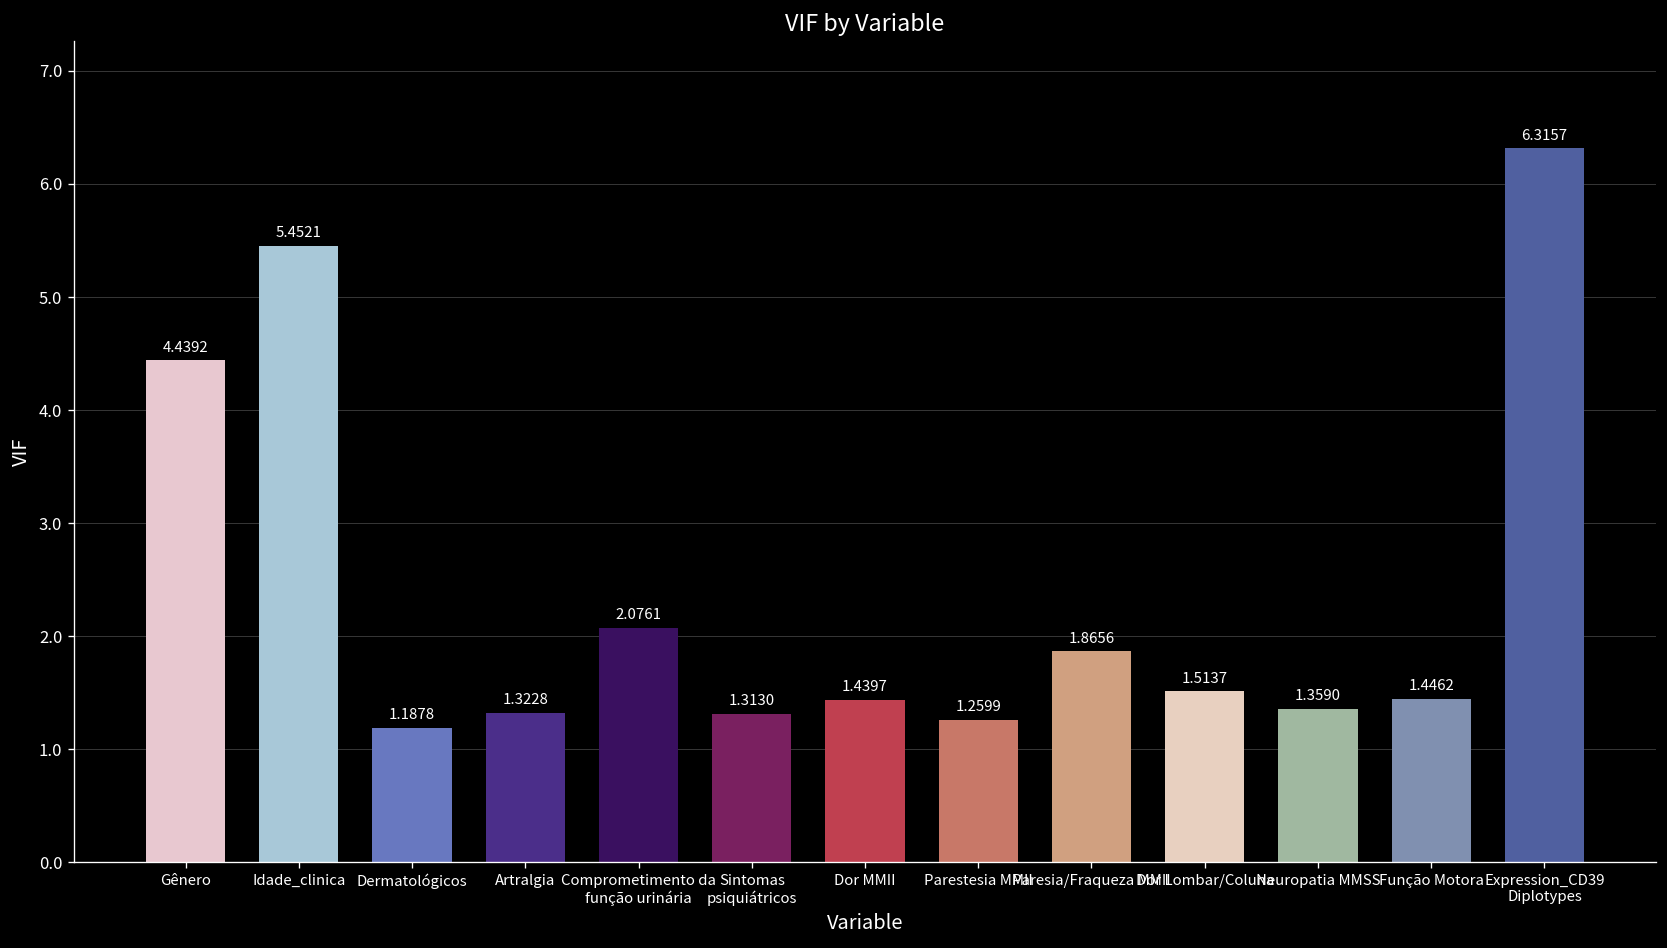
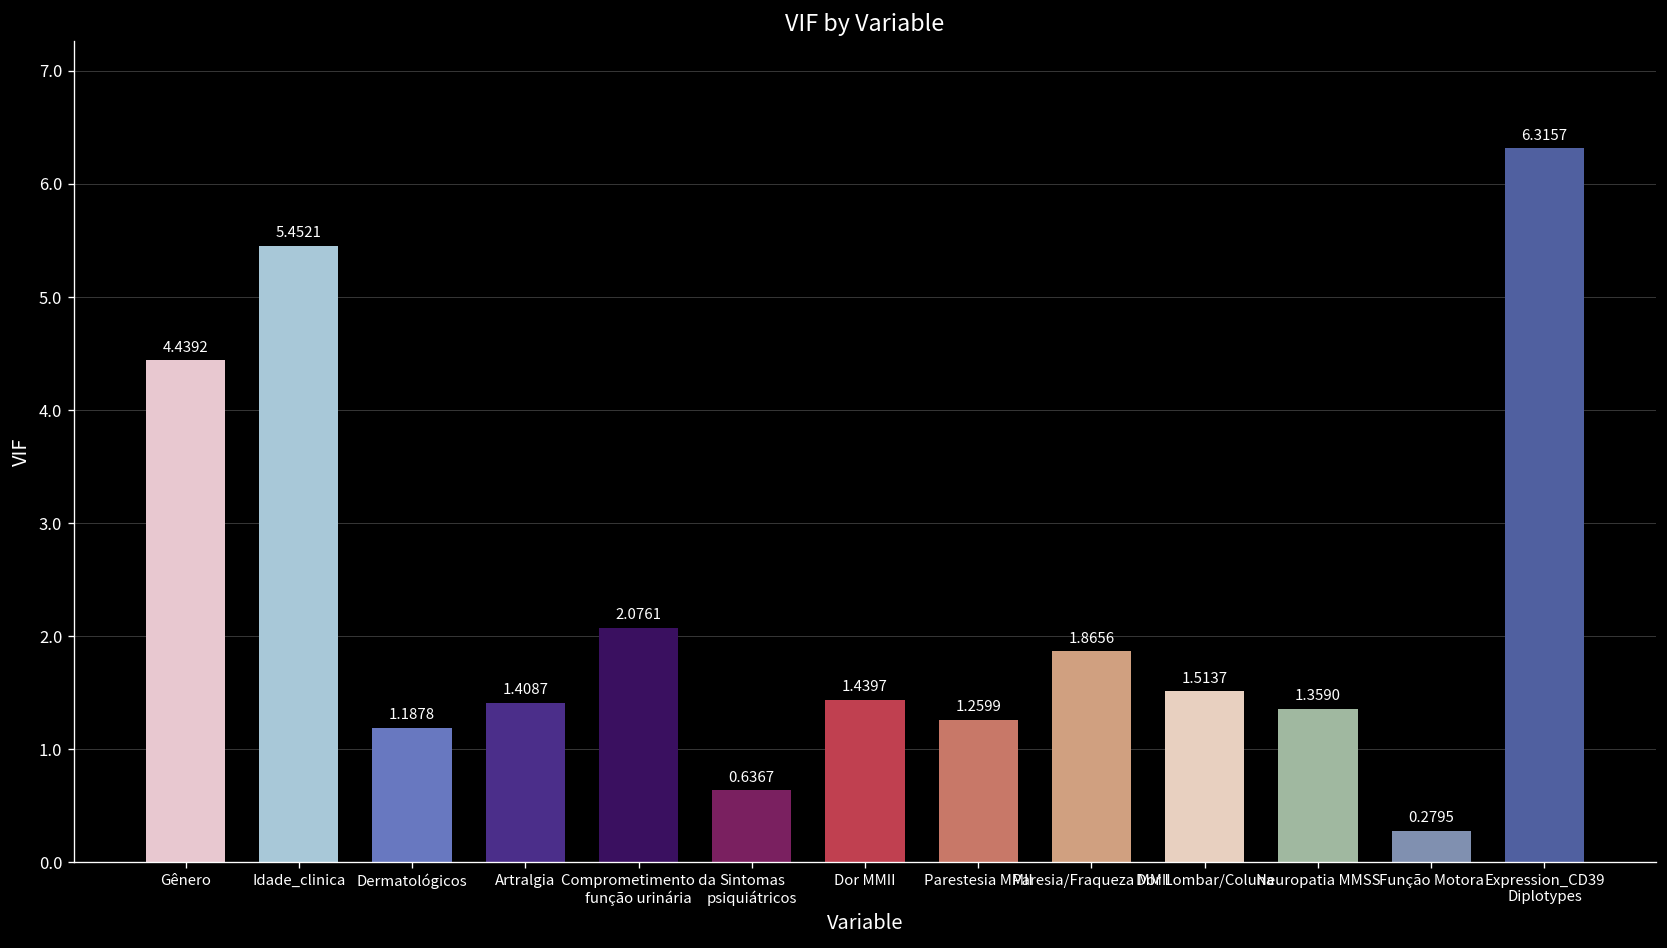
Artralgia: 1.3228 -> 1.4087
Sintomas psiquiátricos: 1.3130 -> 0.6367
Função Motora: 1.4462 -> 0.2795
